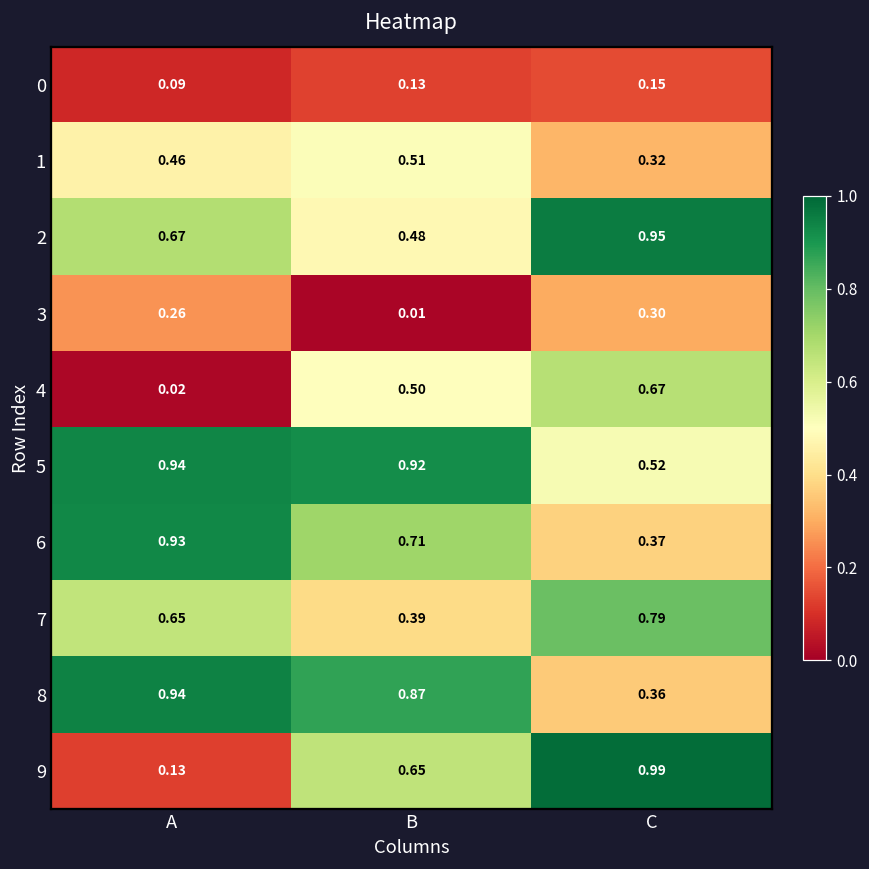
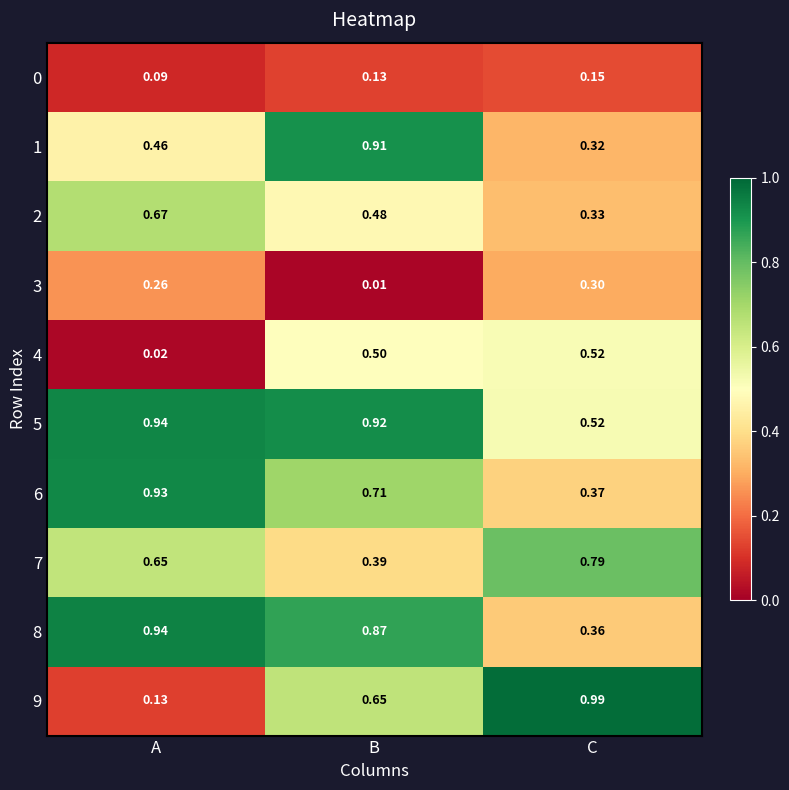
1, B: 0.51 -> 0.91
2, C: 0.95 -> 0.33
4, C: 0.67 -> 0.52
